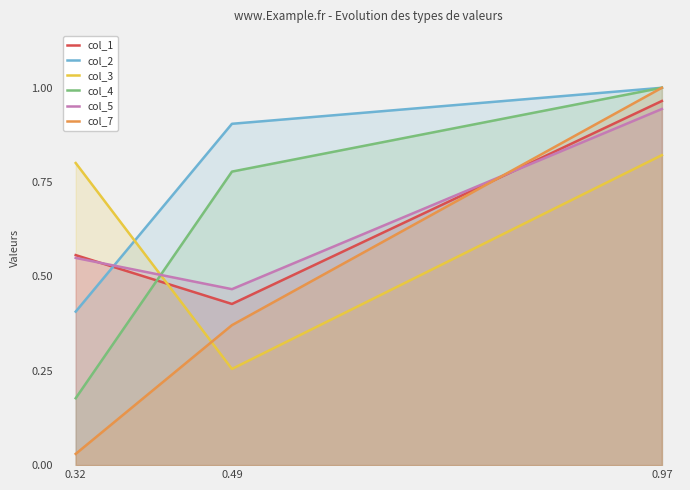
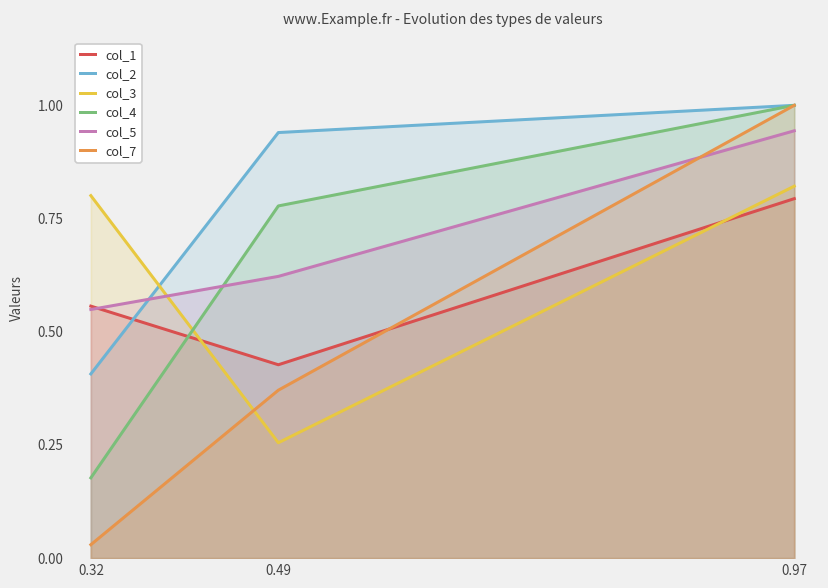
col_2, 0.49: 0.90 -> 0.94
col_5, 0.49: 0.47 -> 0.62
col_1, 0.97: 0.96 -> 0.79
